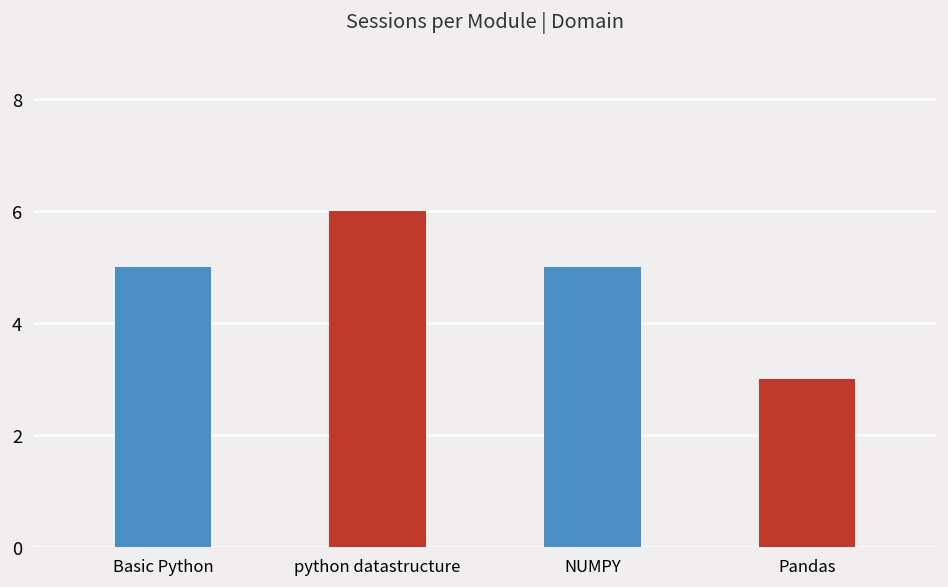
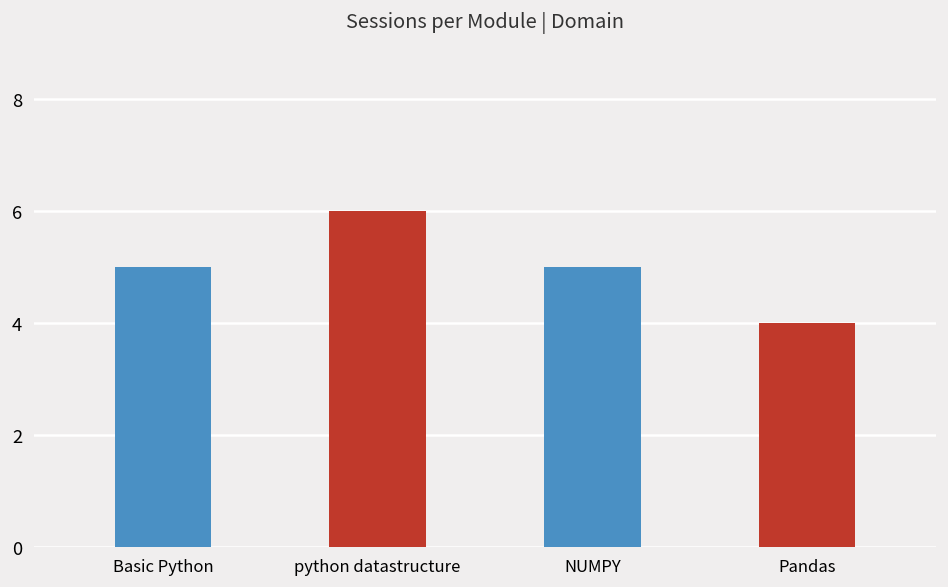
Pandas: 3 -> 4
